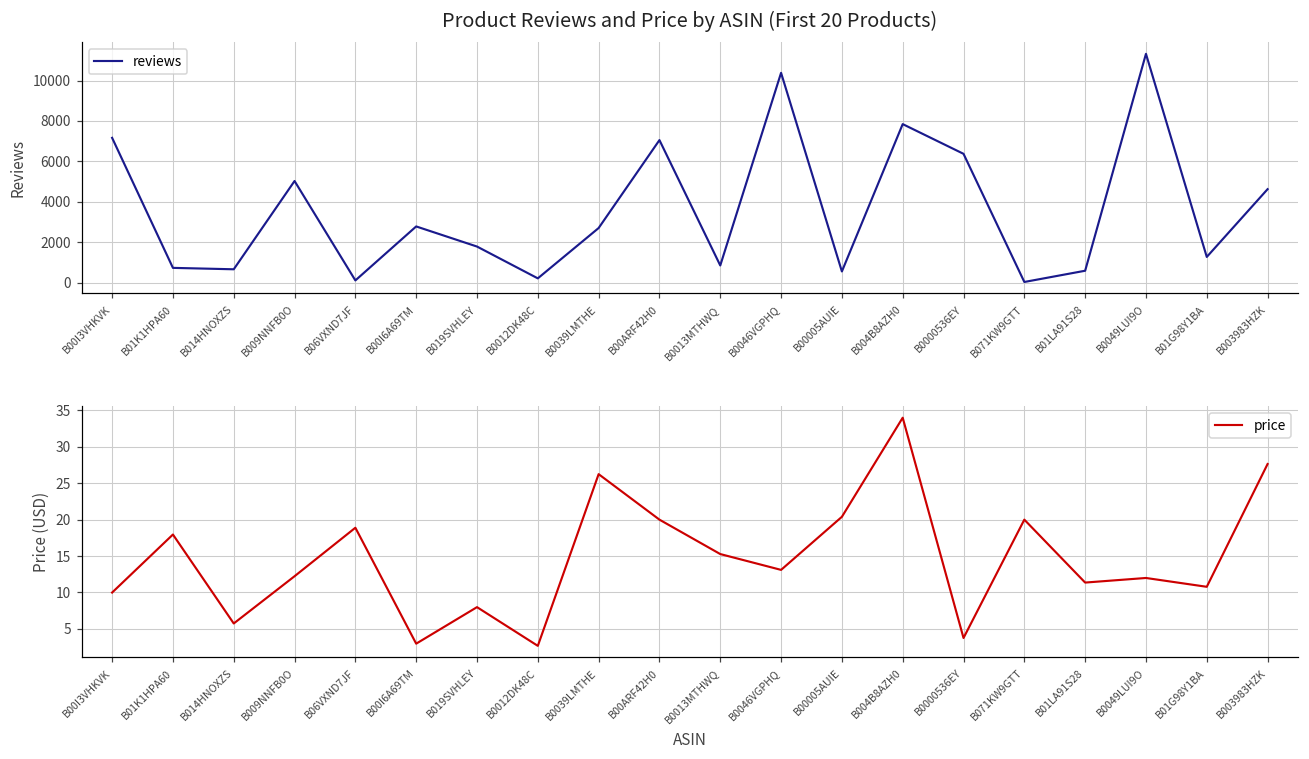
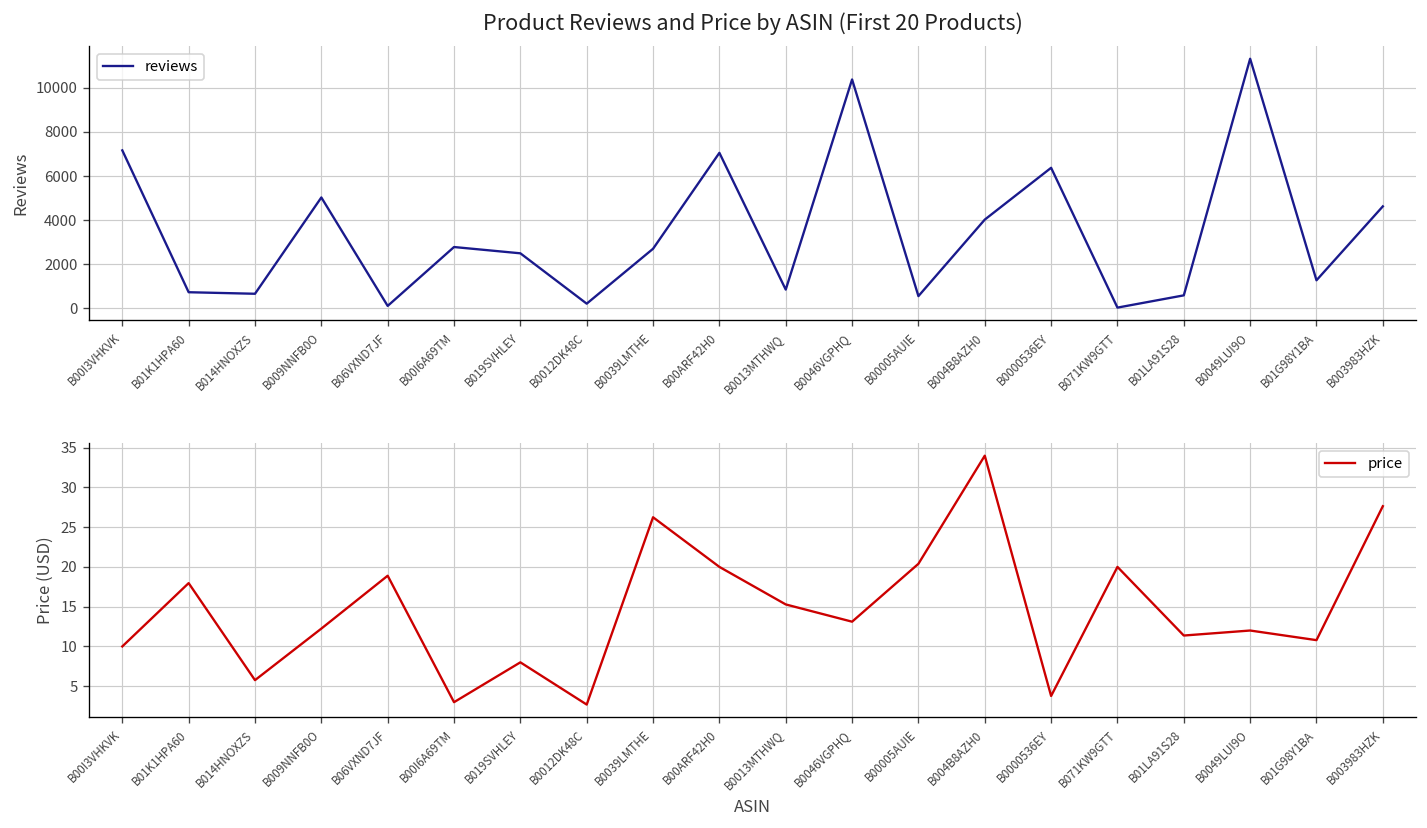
Product Reviews and Price by ASIN (First 20 Products), B019SVHLEY: 1800 -> 2500
Product Reviews and Price by ASIN (First 20 Products), B004B8AZH0: 7800 -> 4000
